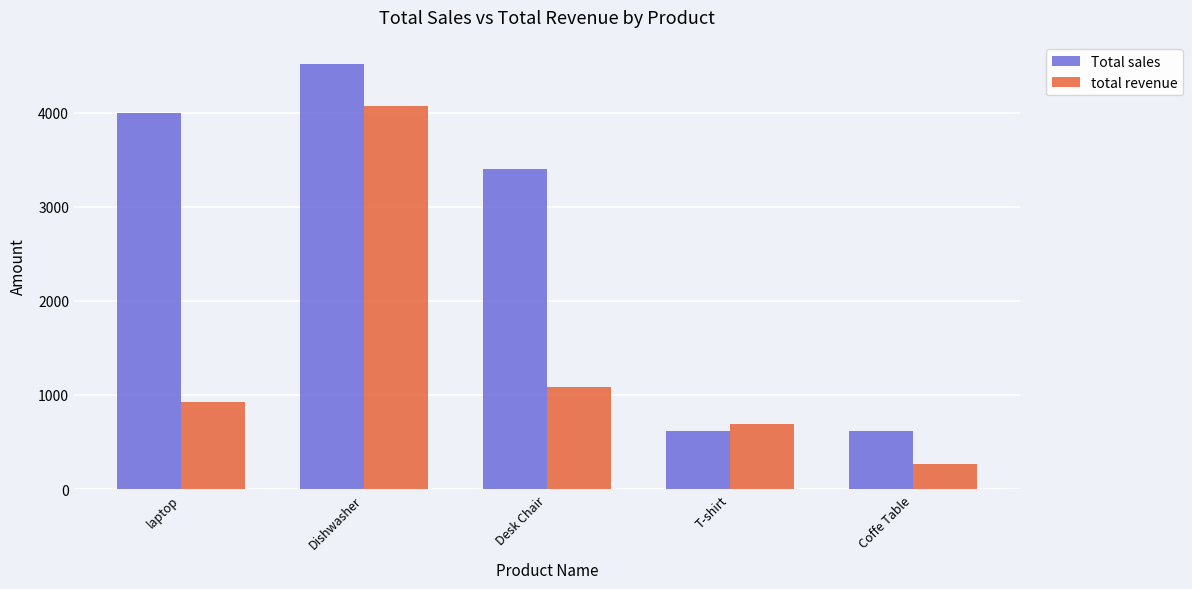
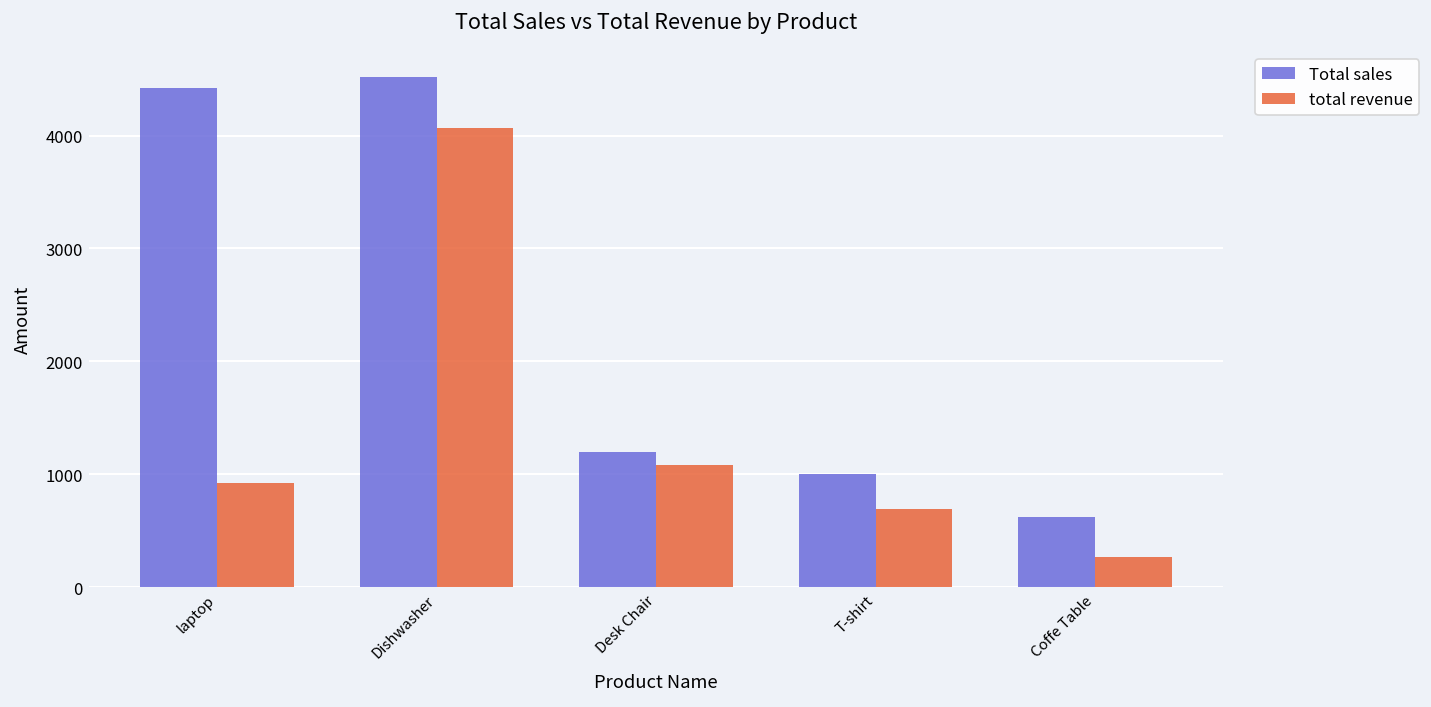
Total sales, laptop: 4000 -> 4400
Total sales, Desk Chair: 3400 -> 1200
Total sales, T-shirt: 600 -> 1000
